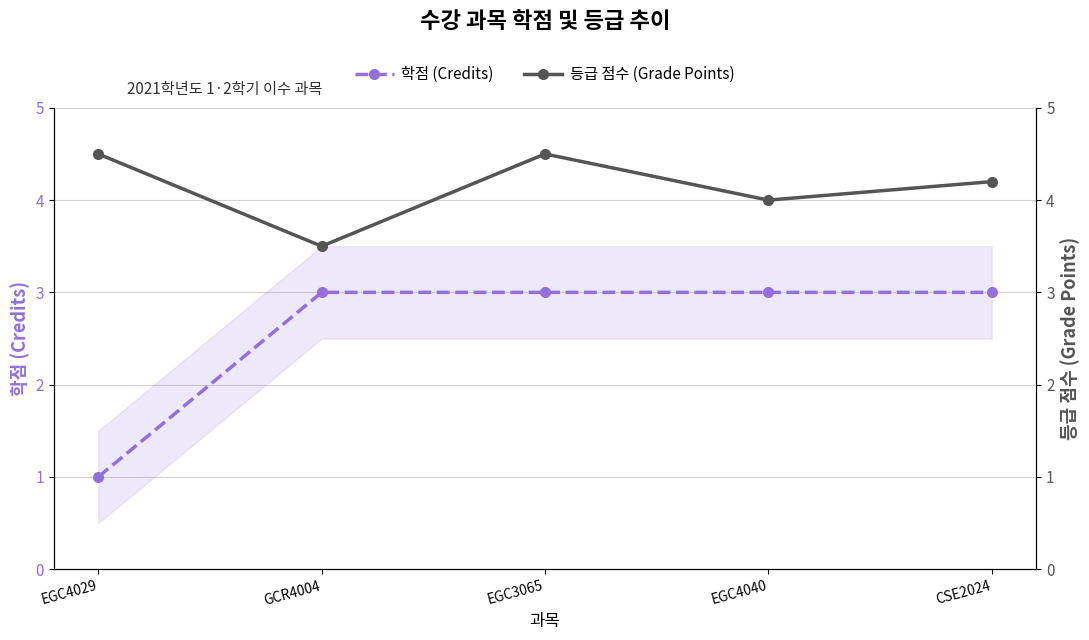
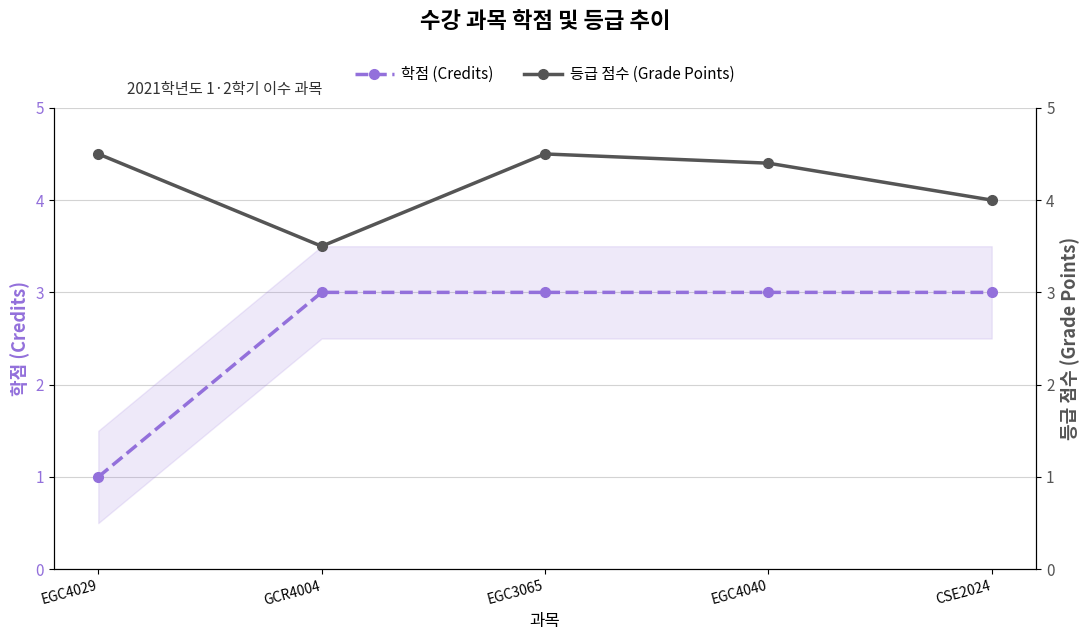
등급 점수 (Grade Points), EGC4040: 4.0 -> 4.4
등급 점수 (Grade Points), CSE2024: 4.2 -> 4.0
